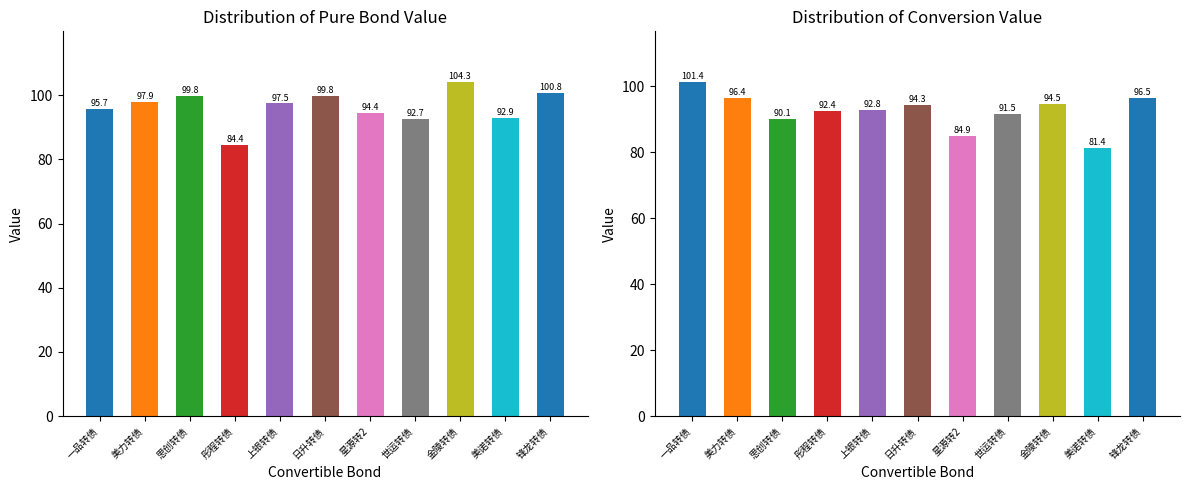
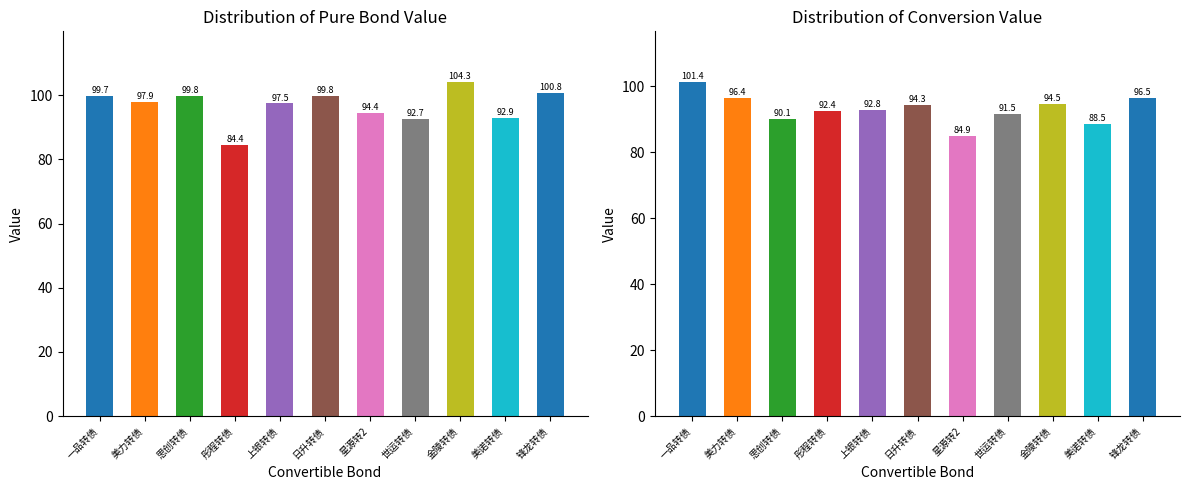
Distribution of Pure Bond Value, 一品转债: 95.7 -> 99.7
Distribution of Conversion Value, 美诺转债: 81.4 -> 88.5
